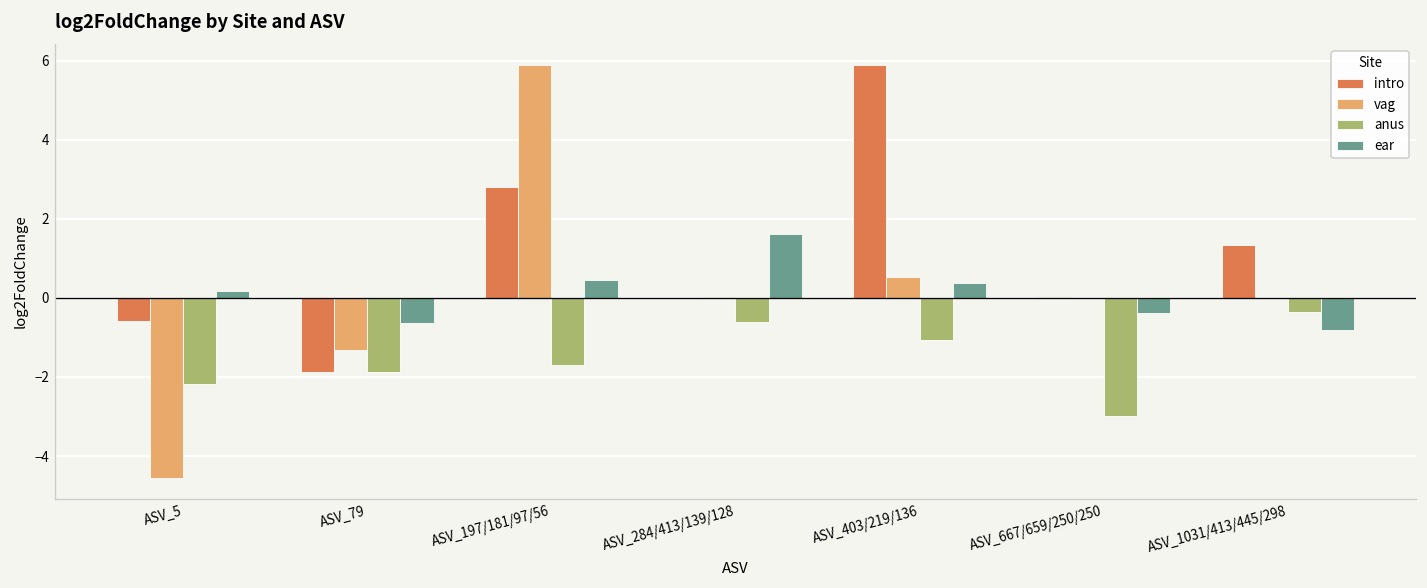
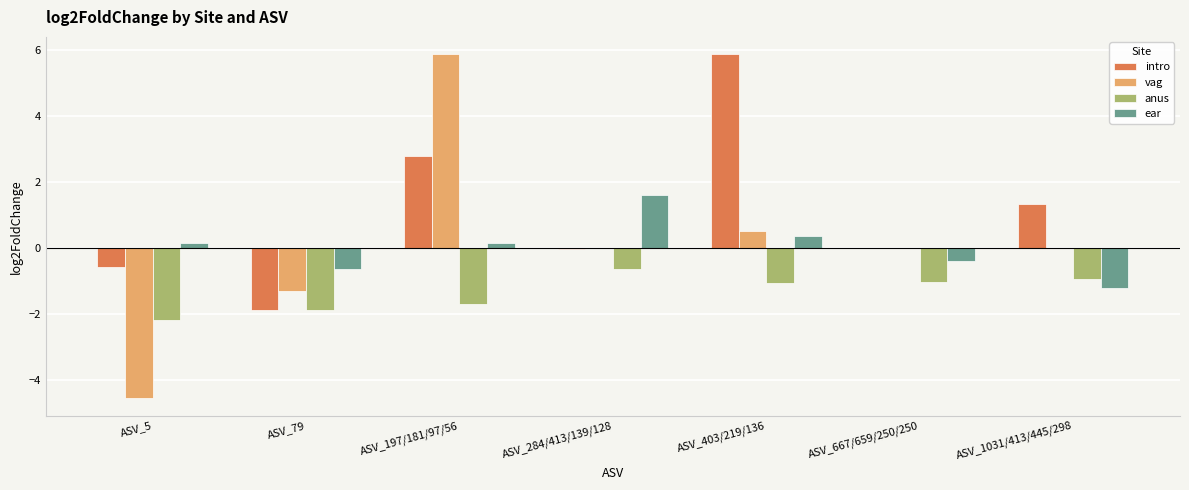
ear, ASV_197/181/97/56: 0.4 -> 0.1
anus, ASV_667/659/250/250: -3.0 -> -1.0
anus, ASV_1031/413/445/298: -0.4 -> -0.9
ear, ASV_1031/413/445/298: -0.8 -> -1.2
